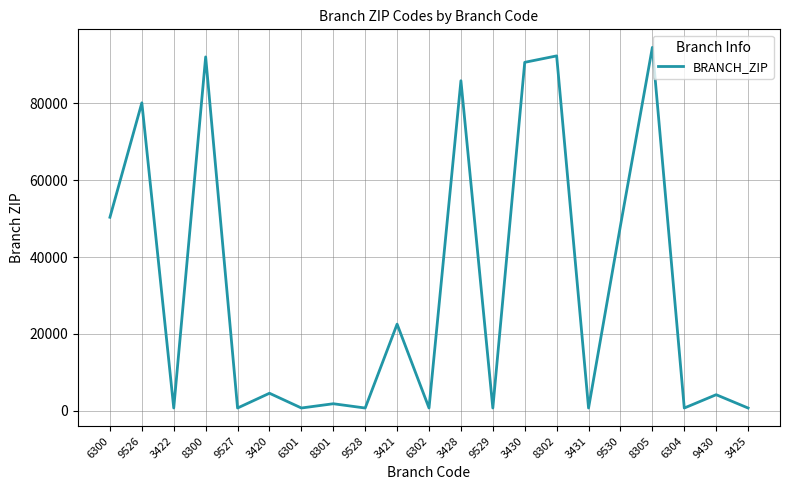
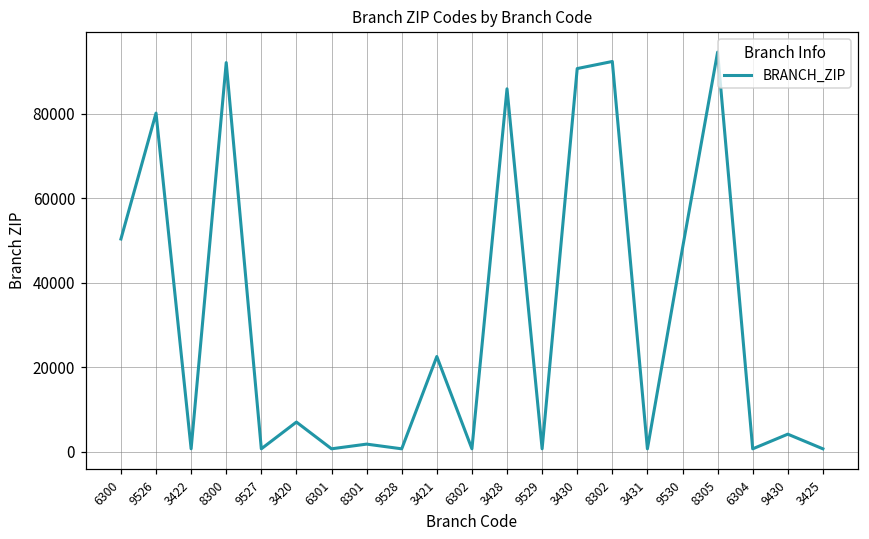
3420: 5000 -> 7000
